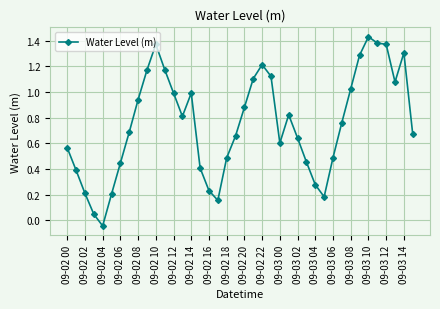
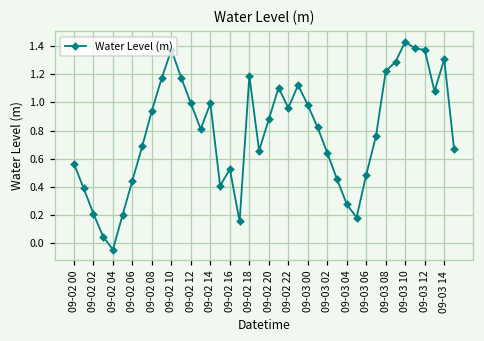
09-02 16: 0.23 -> 0.53
09-02 18: 0.49 -> 1.19
09-02 22: 1.21 -> 0.96
09-03 00: 0.60 -> 0.98
09-03 08: 1.02 -> 1.22
